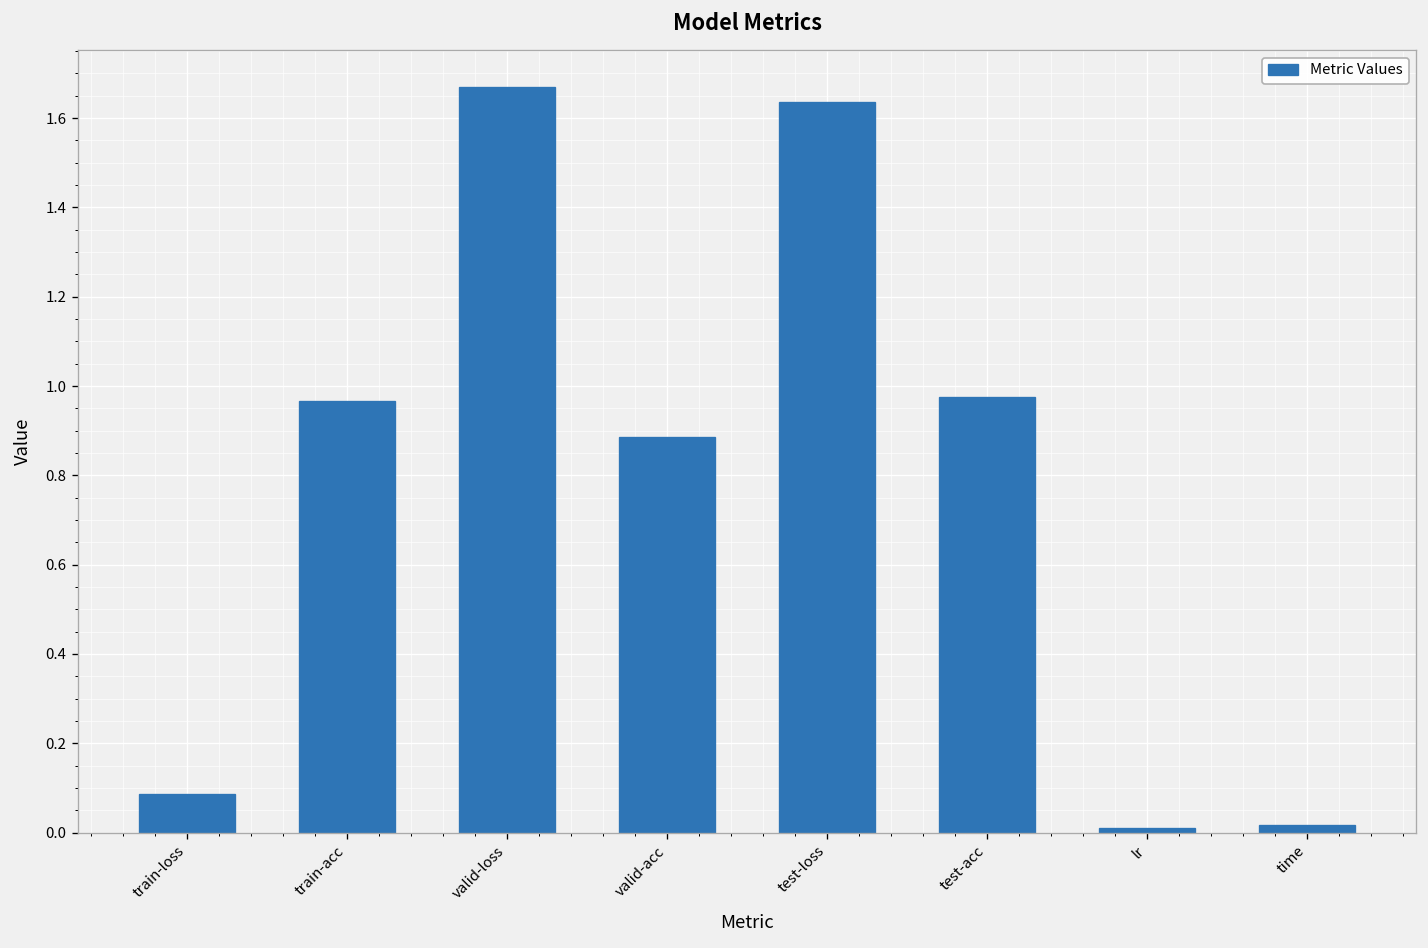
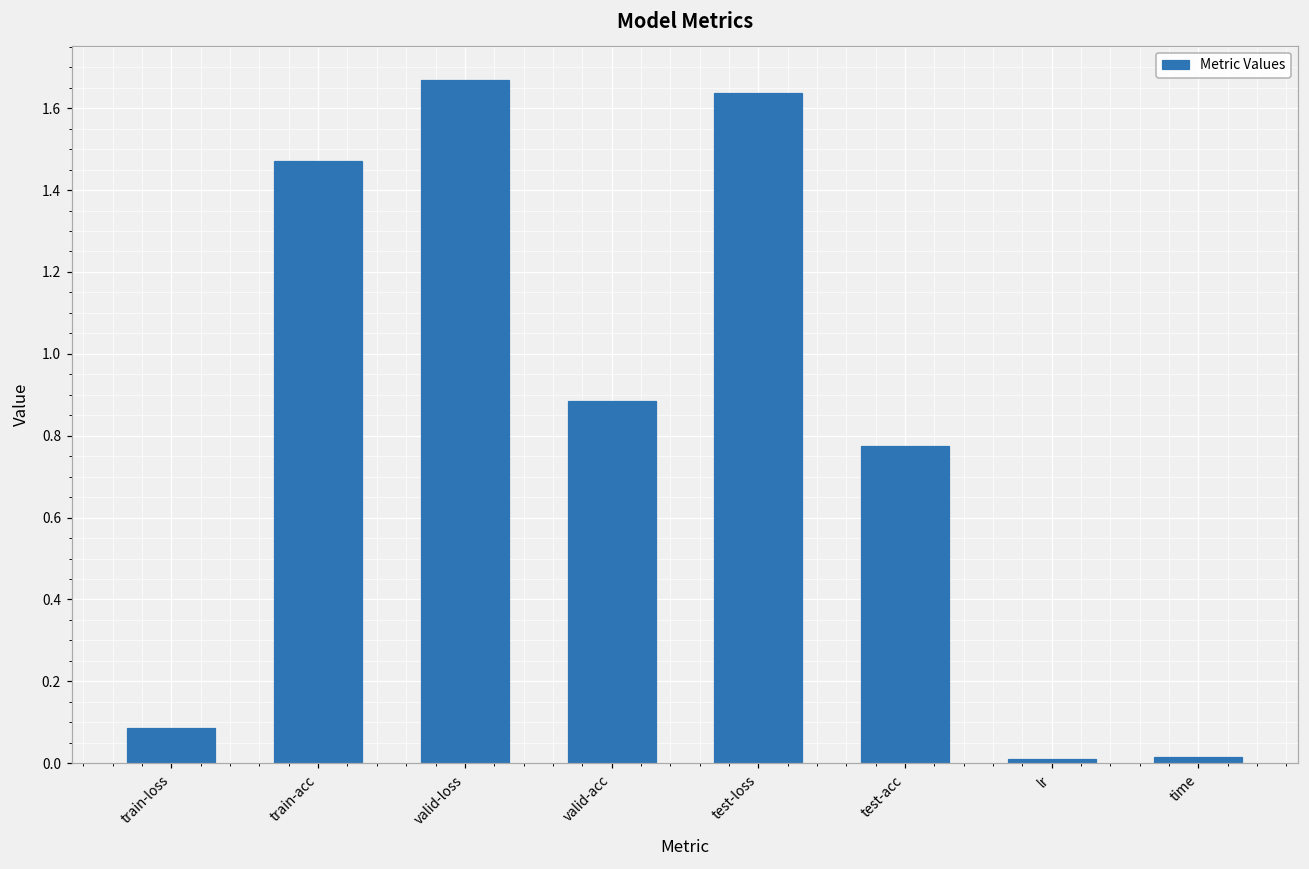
train-acc: 0.97 -> 1.47
test-acc: 0.97 -> 0.78
